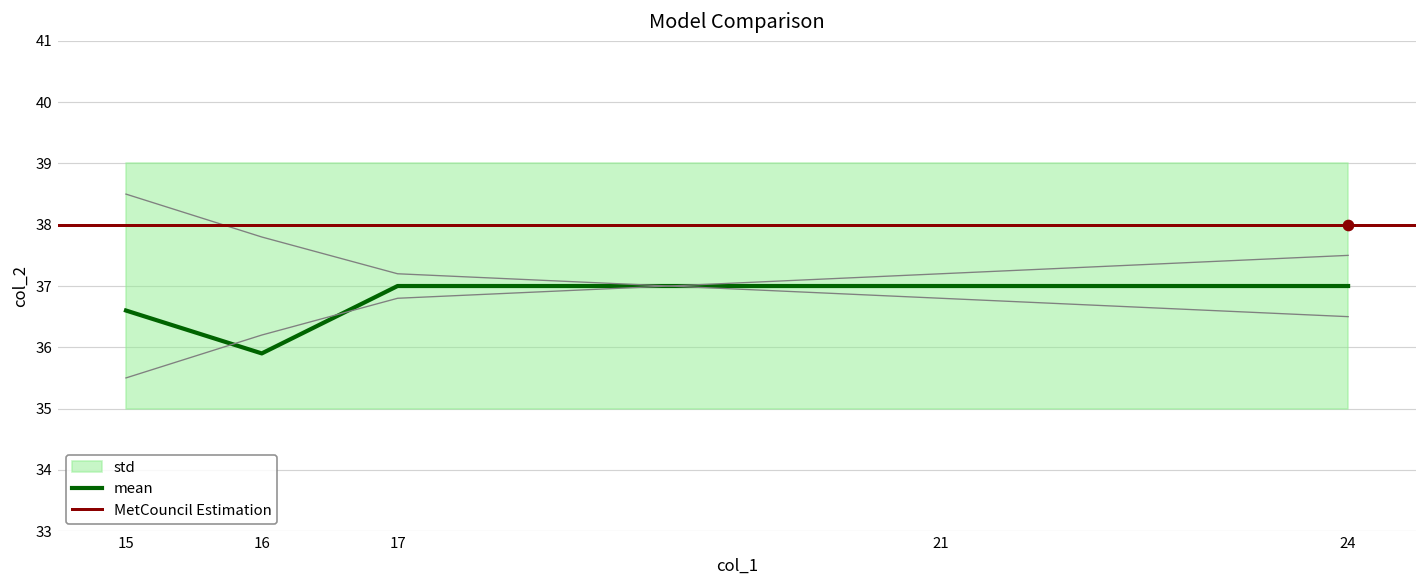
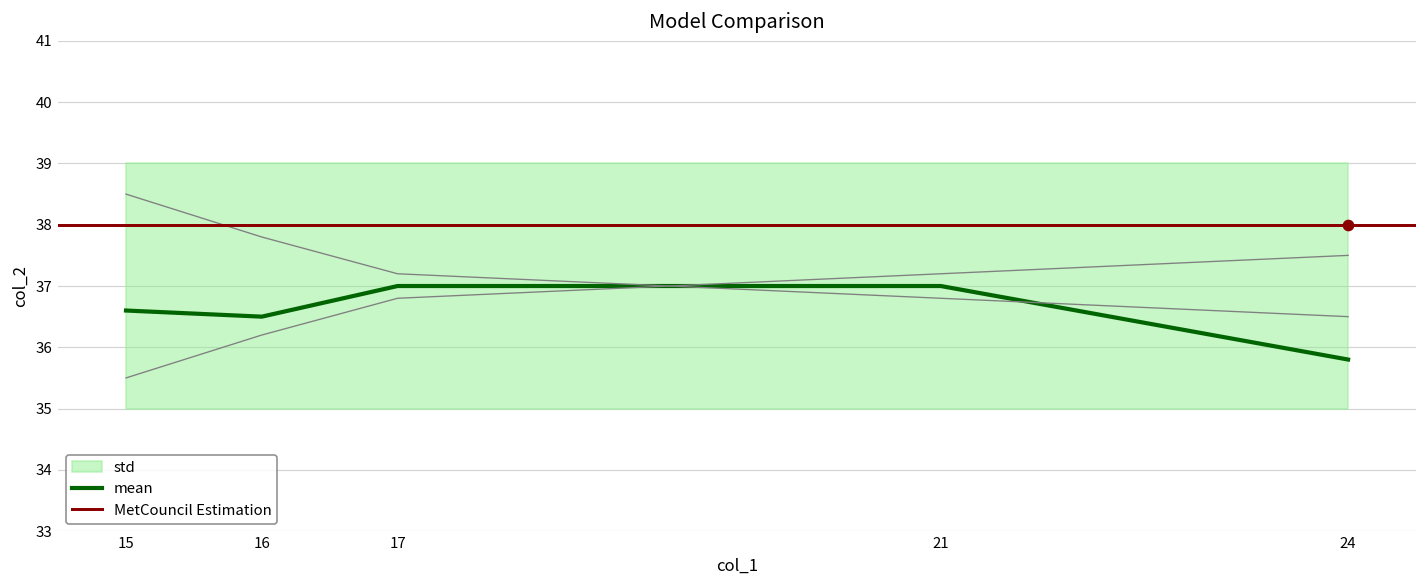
mean, 16: 35.9 -> 36.5
mean, 24: 37.0 -> 35.8
